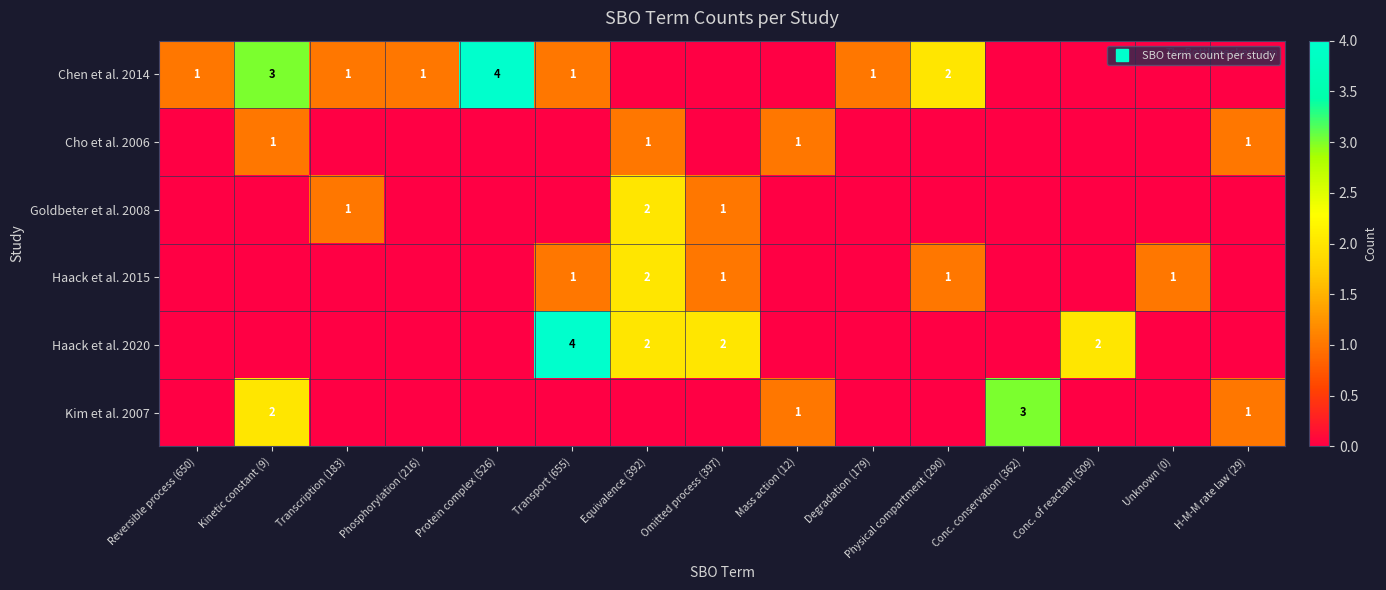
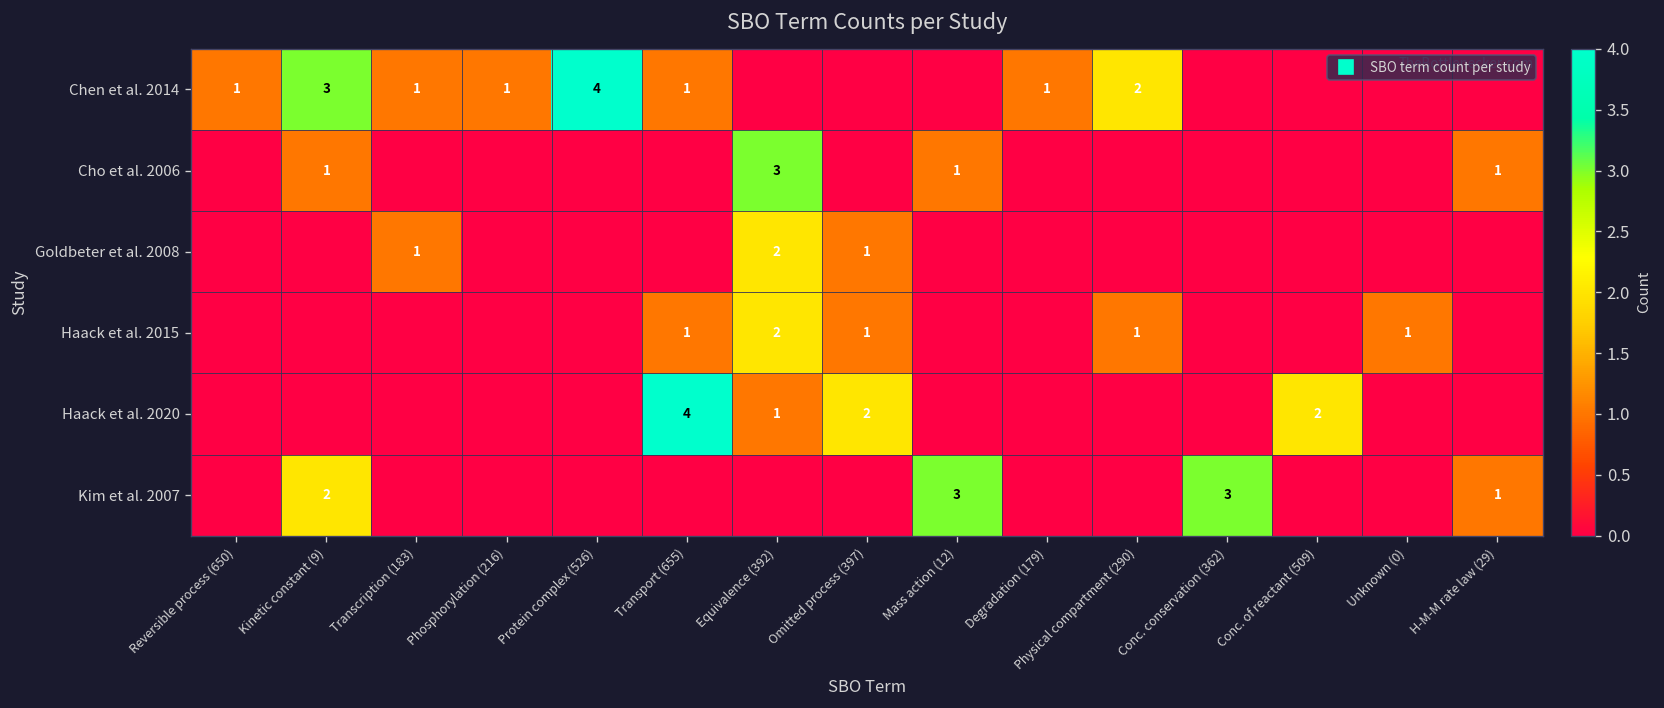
Cho et al. 2006, Equivalence (392): 1 -> 3
Haack et al. 2020, Equivalence (392): 2 -> 1
Kim et al. 2007, Mass action (12): 1 -> 3
